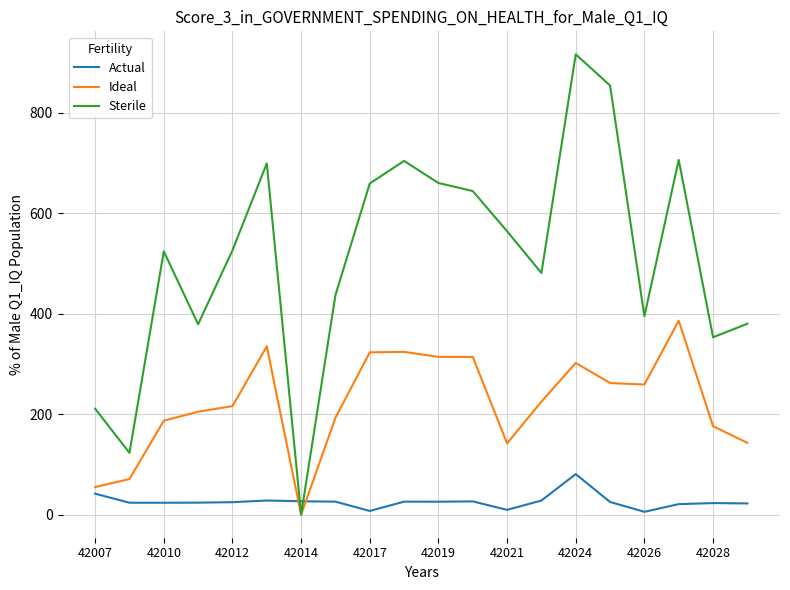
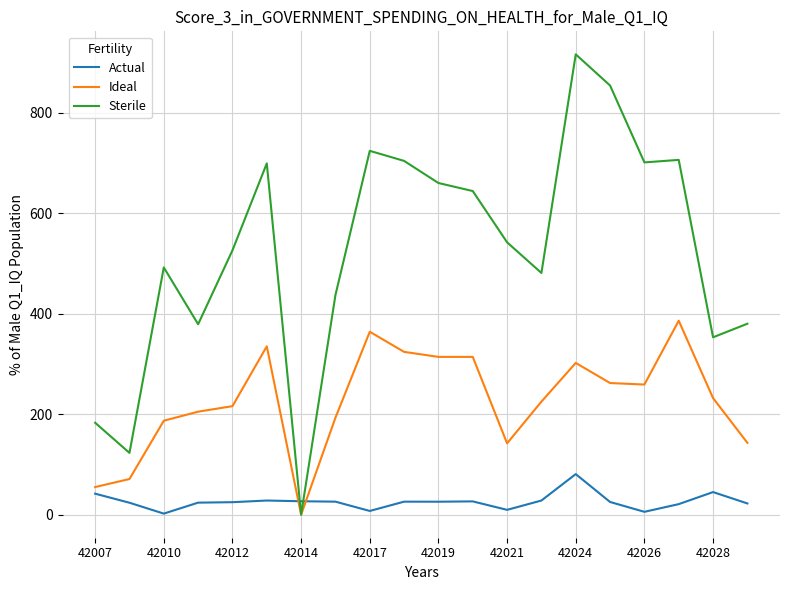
Sterile, 42007: 210 -> 180
Actual, 42010: 20 -> 0
Sterile, 42010: 520 -> 490
Ideal, 42017: 320 -> 360
Sterile, 42017: 660 -> 720
Sterile, 42021: 560 -> 540
Sterile, 42026: 400 -> 700
Actual, 42028: 20 -> 50
Ideal, 42028: 180 -> 230
